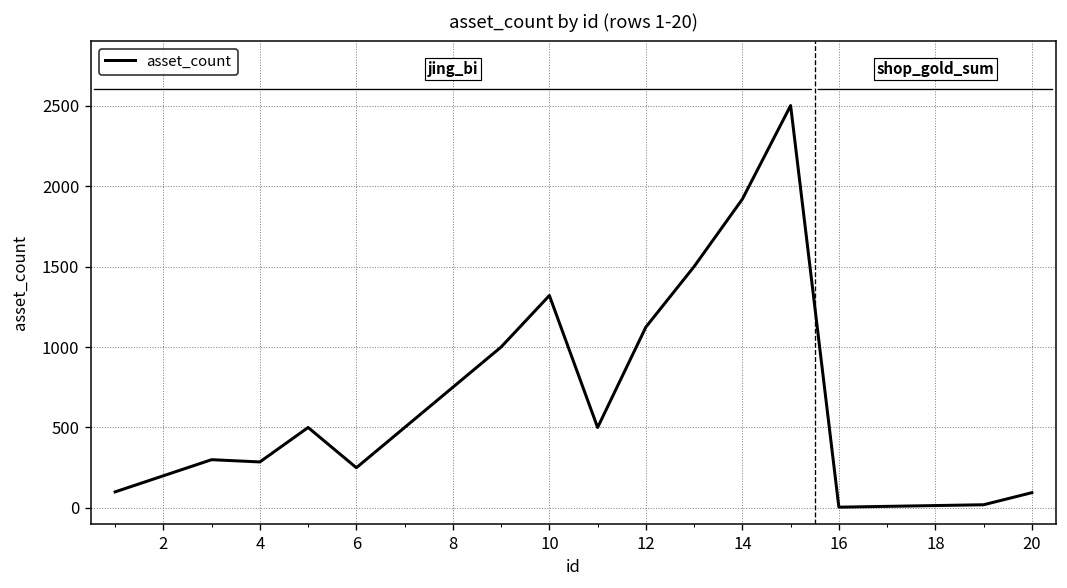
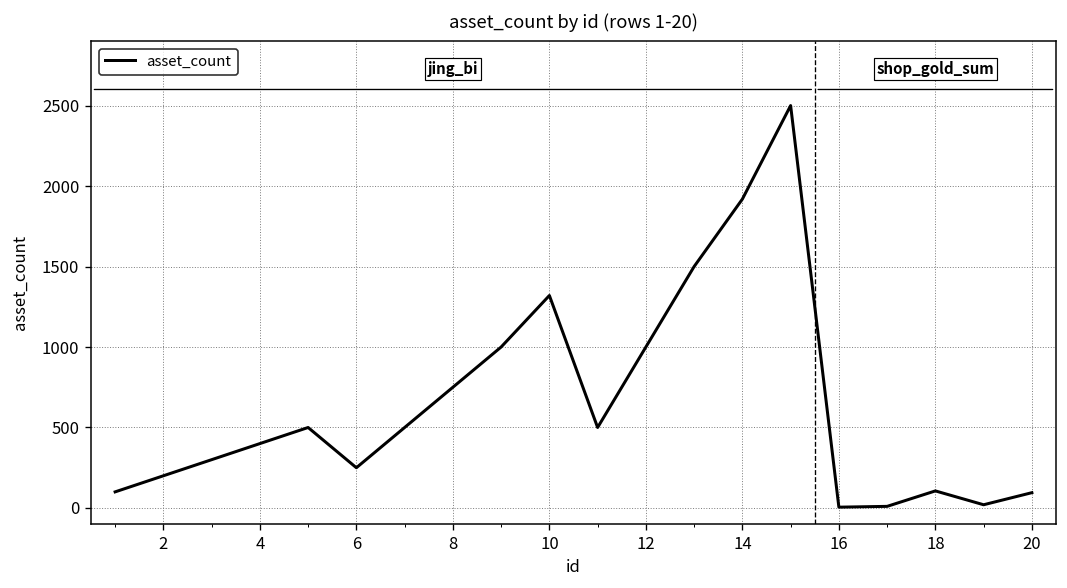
4: 290 -> 400
12: 1120 -> 1000
18: 20 -> 110
